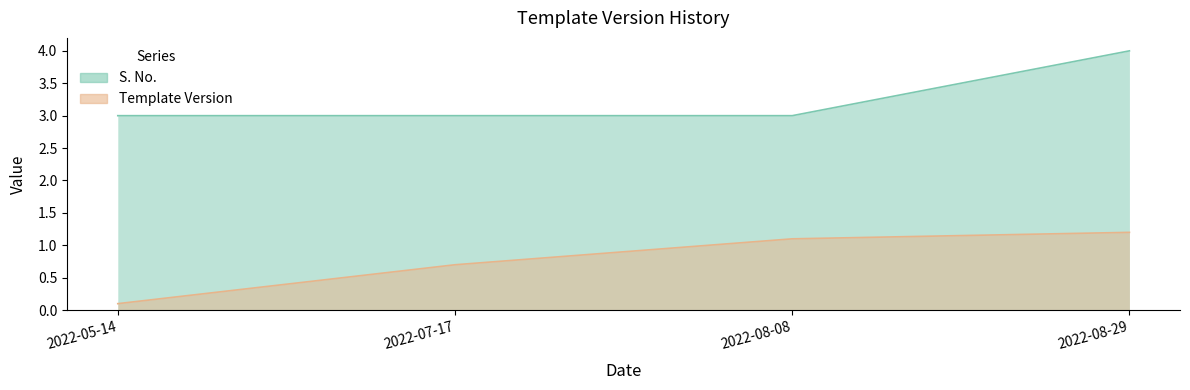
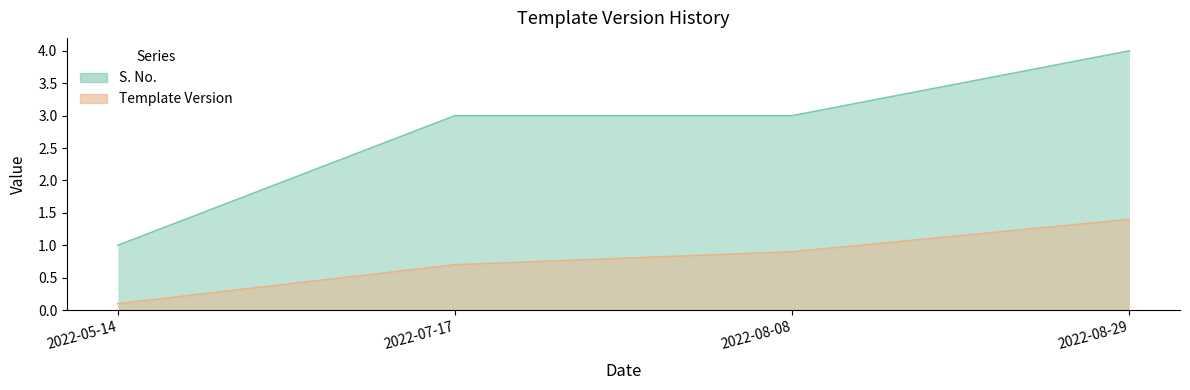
S. No., 2022-05-14: 3 -> 1
Template Version, 2022-08-08: 1.1 -> 0.9
Template Version, 2022-08-29: 1.2 -> 1.4
